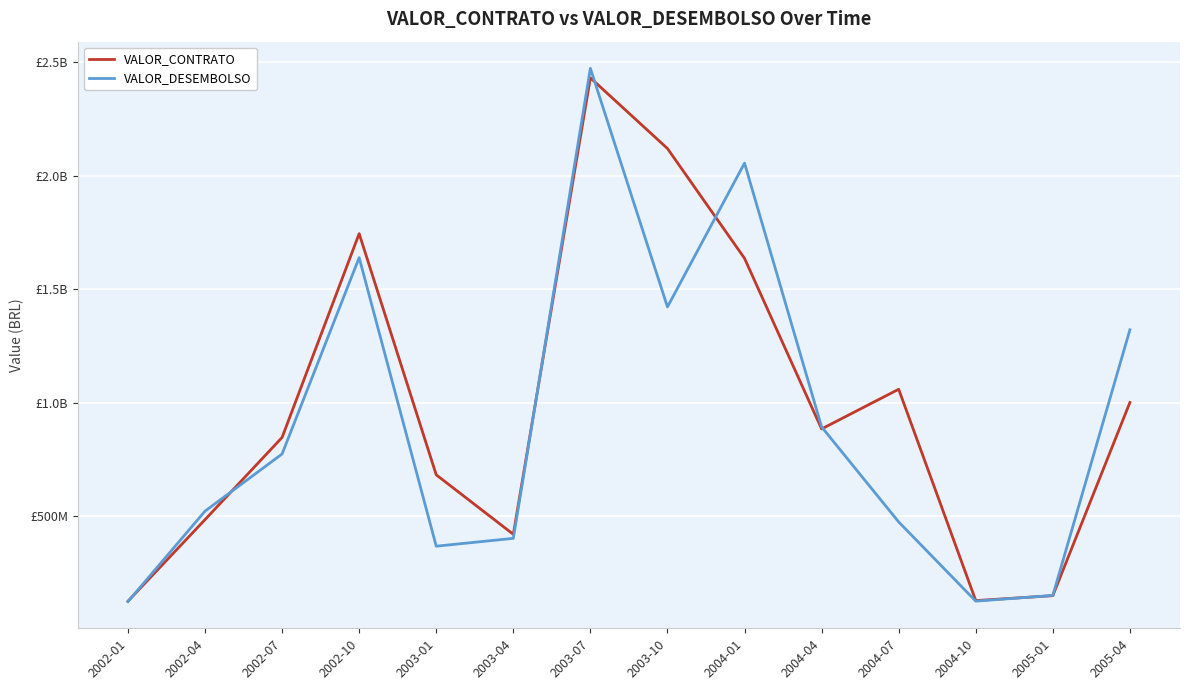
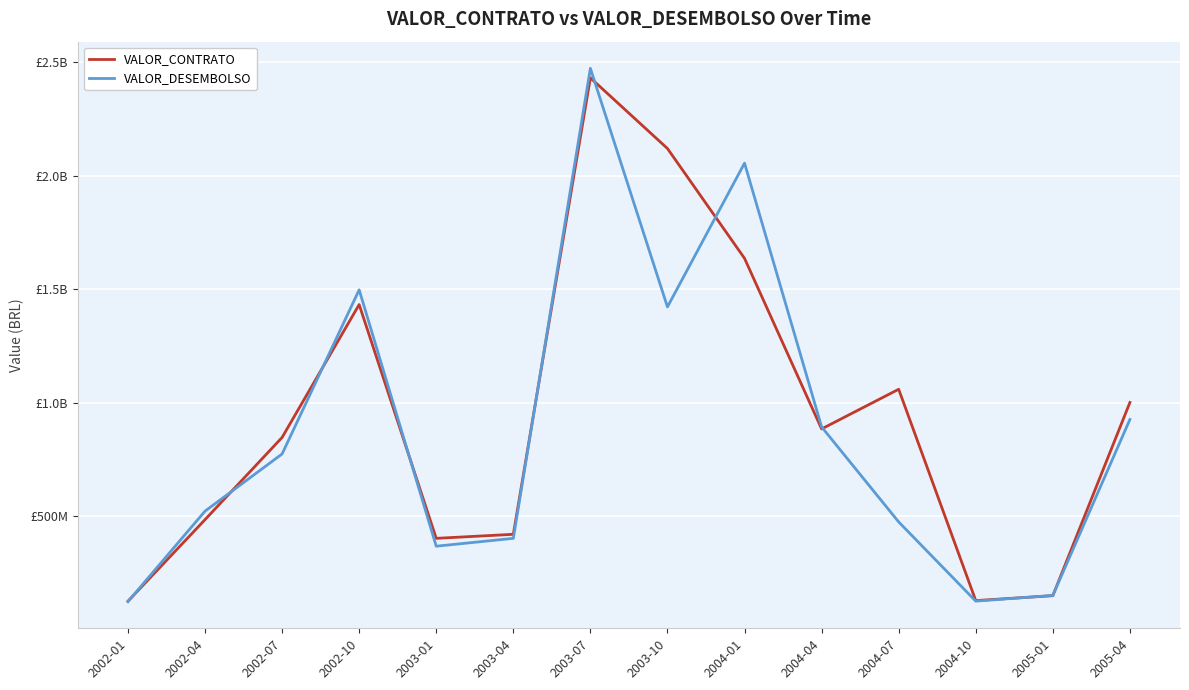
VALOR_CONTRATO, 2002-10: £1740000000 -> £1430000000
VALOR_DESEMBOLSO, 2002-10: £1640000000 -> £1500000000
VALOR_CONTRATO, 2003-01: £680000000 -> £400000000
VALOR_DESEMBOLSO, 2005-04: £1320000000 -> £930000000
